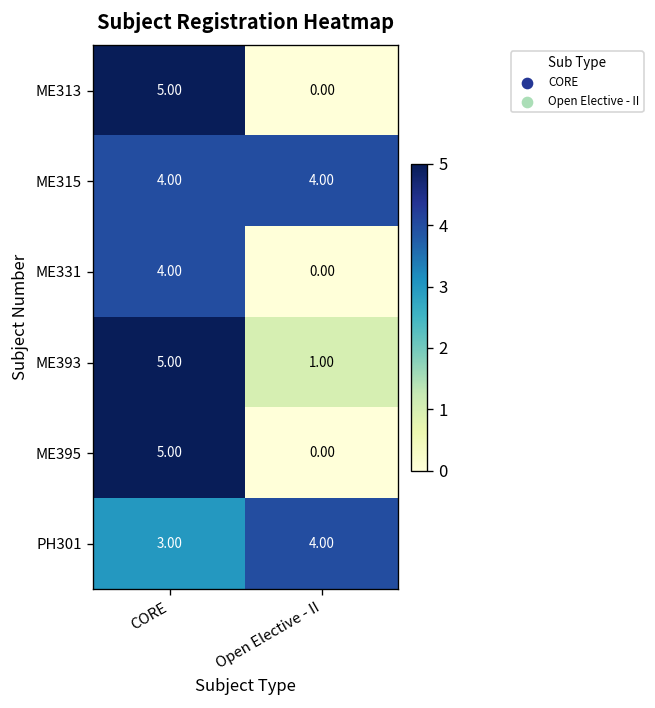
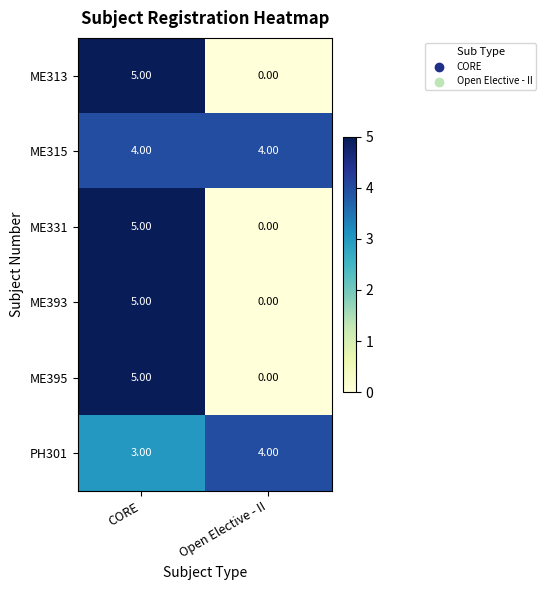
ME331, CORE: 4.00 -> 5.00
ME393, Open Elective - II: 1.00 -> 0.00
